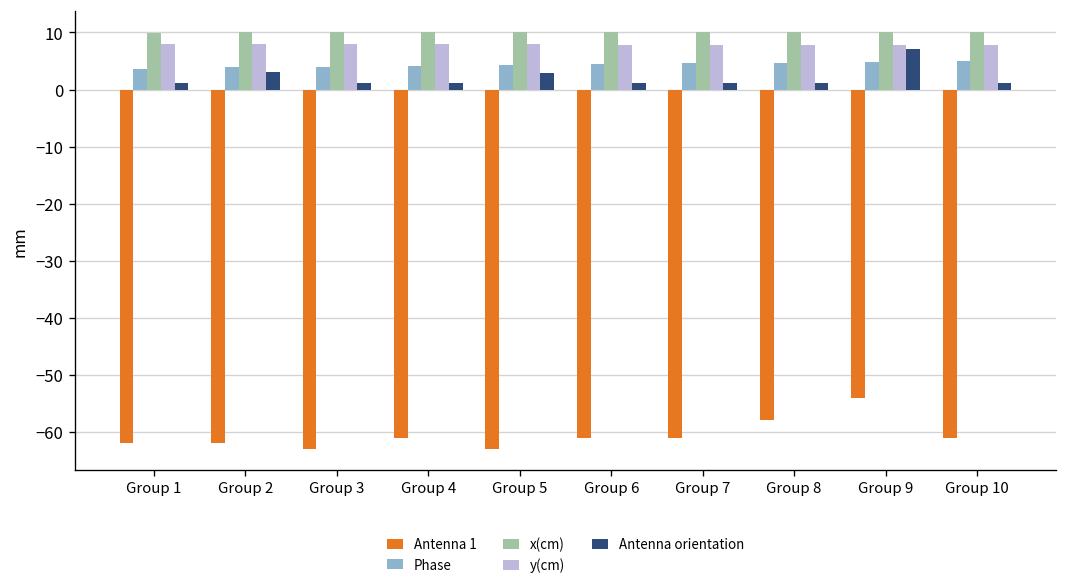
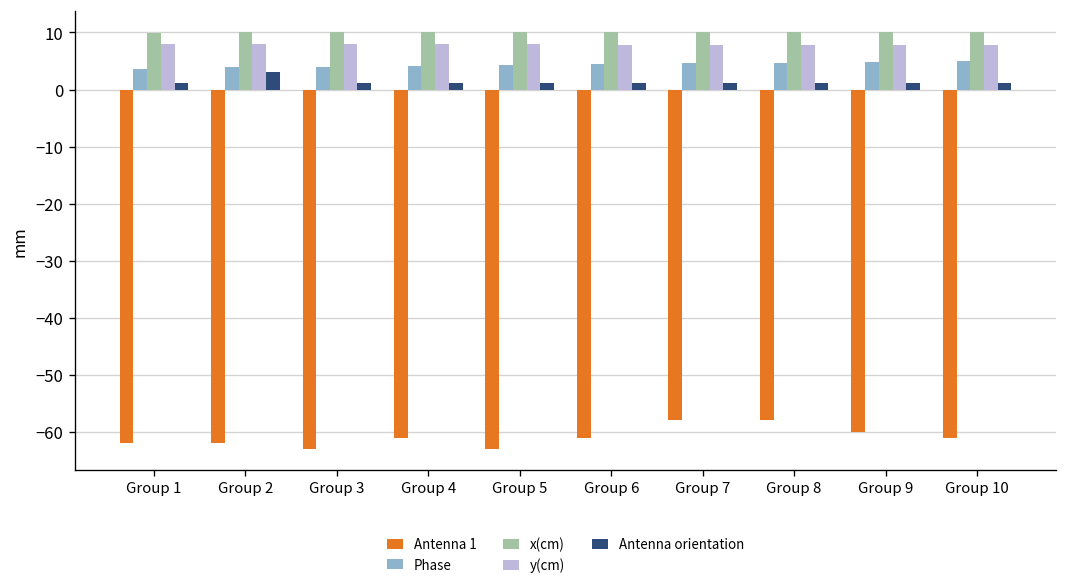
Antenna orientation, Group 5: 3 -> 1
Antenna 1, Group 7: -61 -> -58
Antenna 1, Group 9: -54 -> -60
Antenna orientation, Group 9: 7 -> 1
